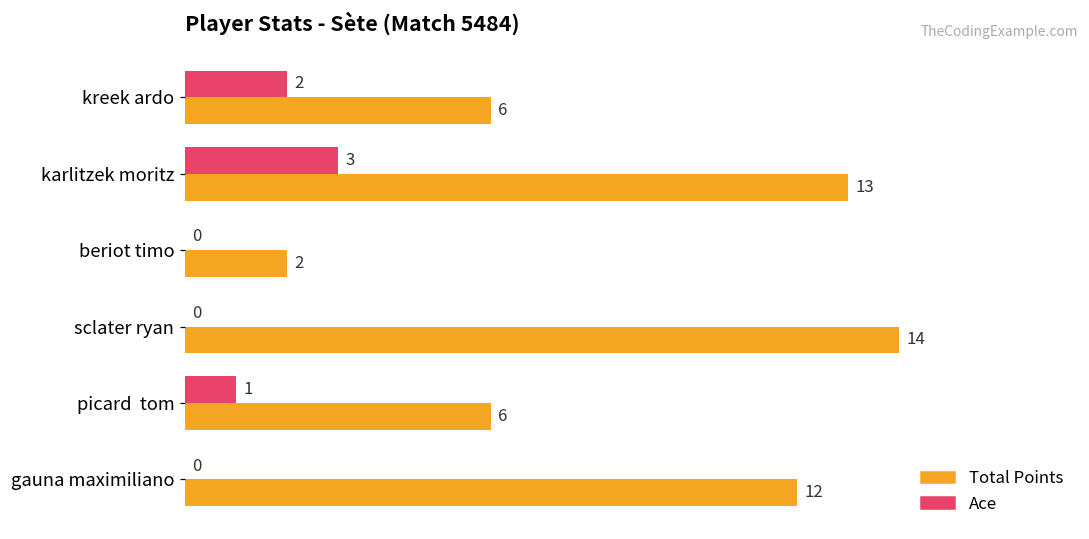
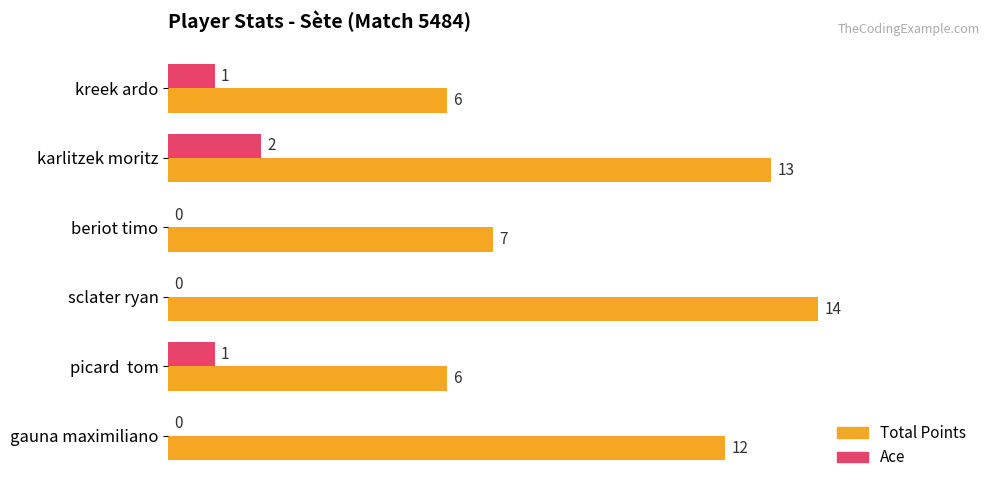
Ace, kreek ardo: 2 -> 1
Ace, karlitzek moritz: 3 -> 2
Total Points, beriot timo: 2 -> 7
